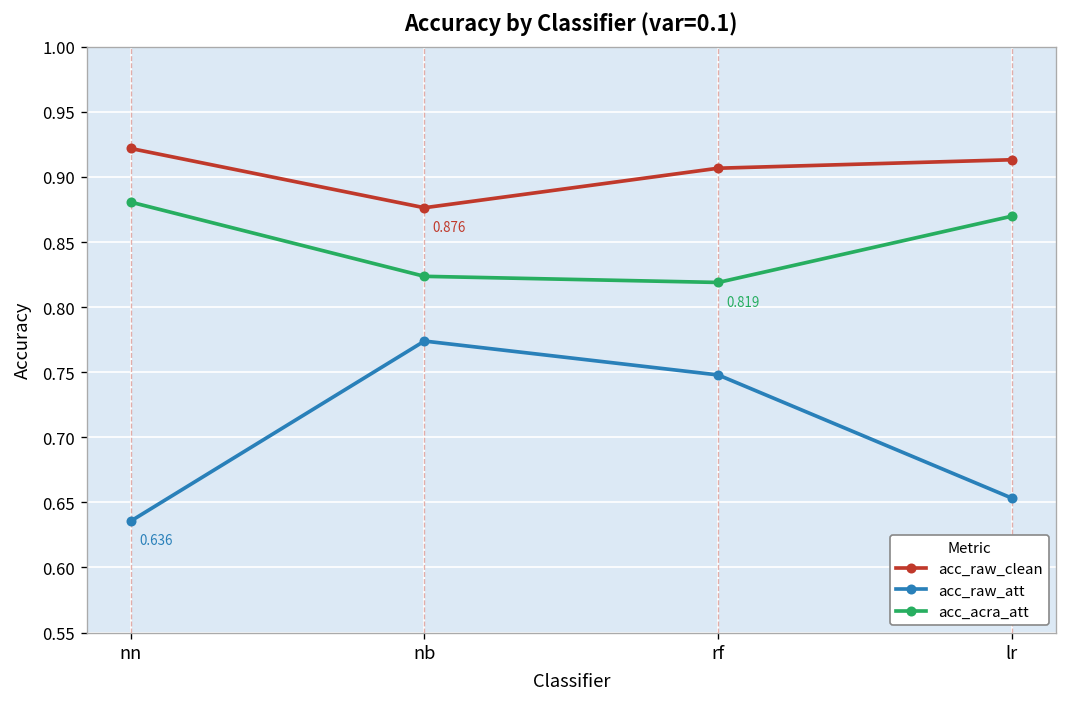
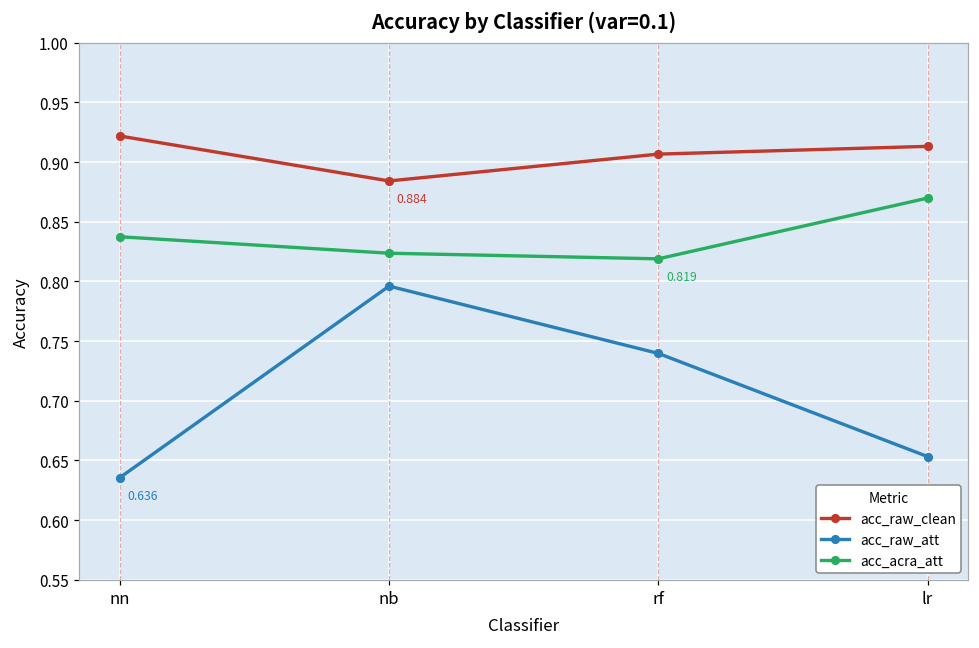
acc_acra_att, nn: 0.881 -> 0.837
acc_raw_clean, nb: 0.876 -> 0.884
acc_raw_att, nb: 0.774 -> 0.796
acc_raw_att, rf: 0.748 -> 0.740
